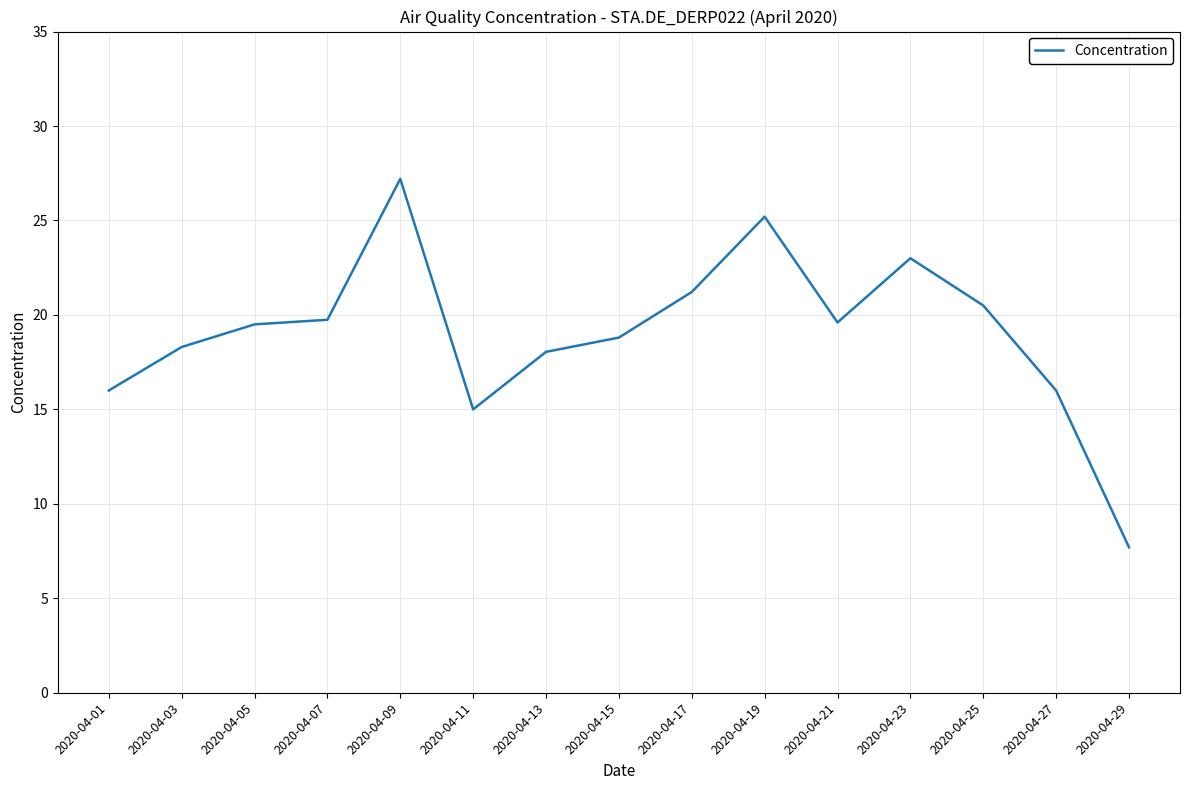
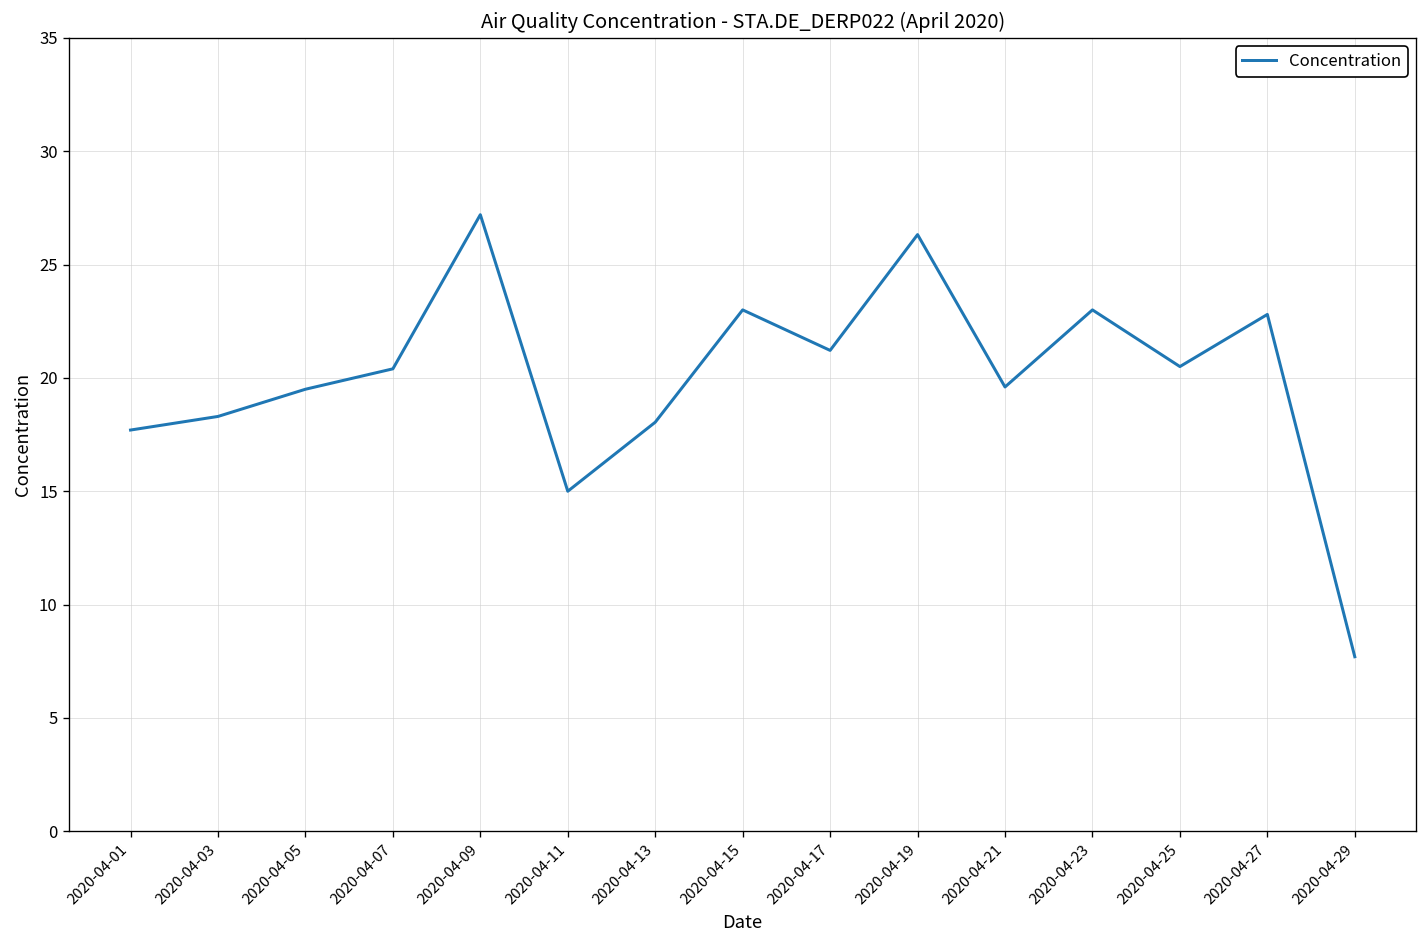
2020-04-01: 16.0 -> 17.7
2020-04-07: 19.7 -> 20.4
2020-04-15: 18.8 -> 23.0
2020-04-19: 25.2 -> 26.3
2020-04-27: 16.0 -> 22.8
